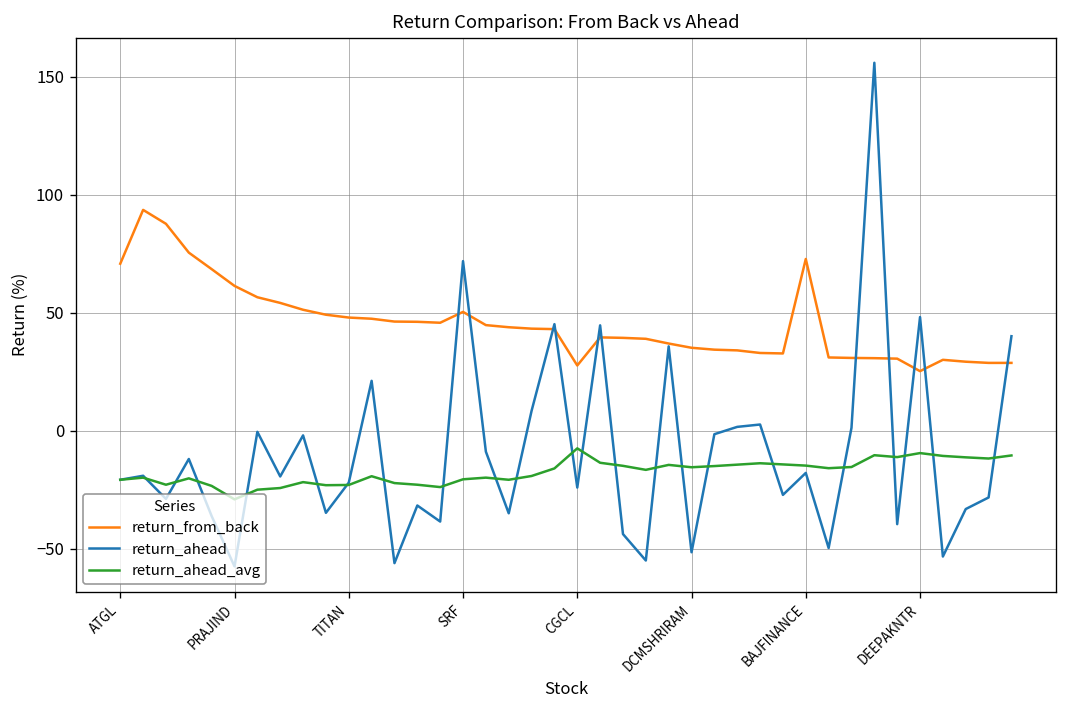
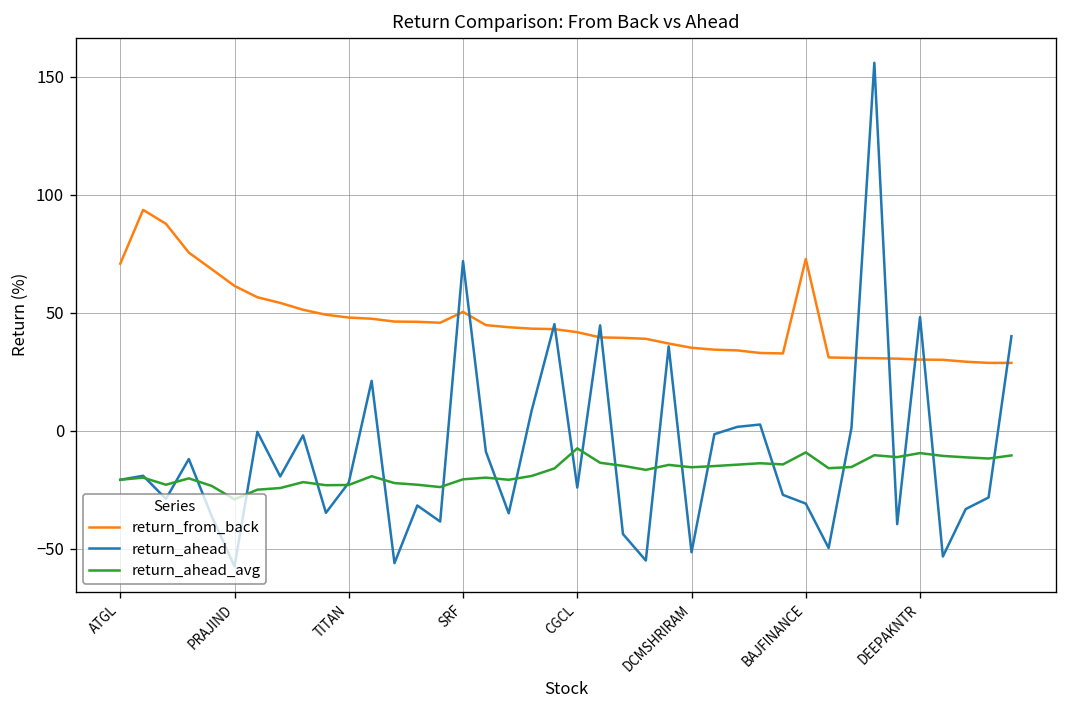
return_from_back, CGCL: 28 -> 42
return_ahead, BAJFINANCE: -18 -> -31
return_ahead_avg, BAJFINANCE: -15 -> -9
return_from_back, DEEPAKNTR: 25 -> 30
